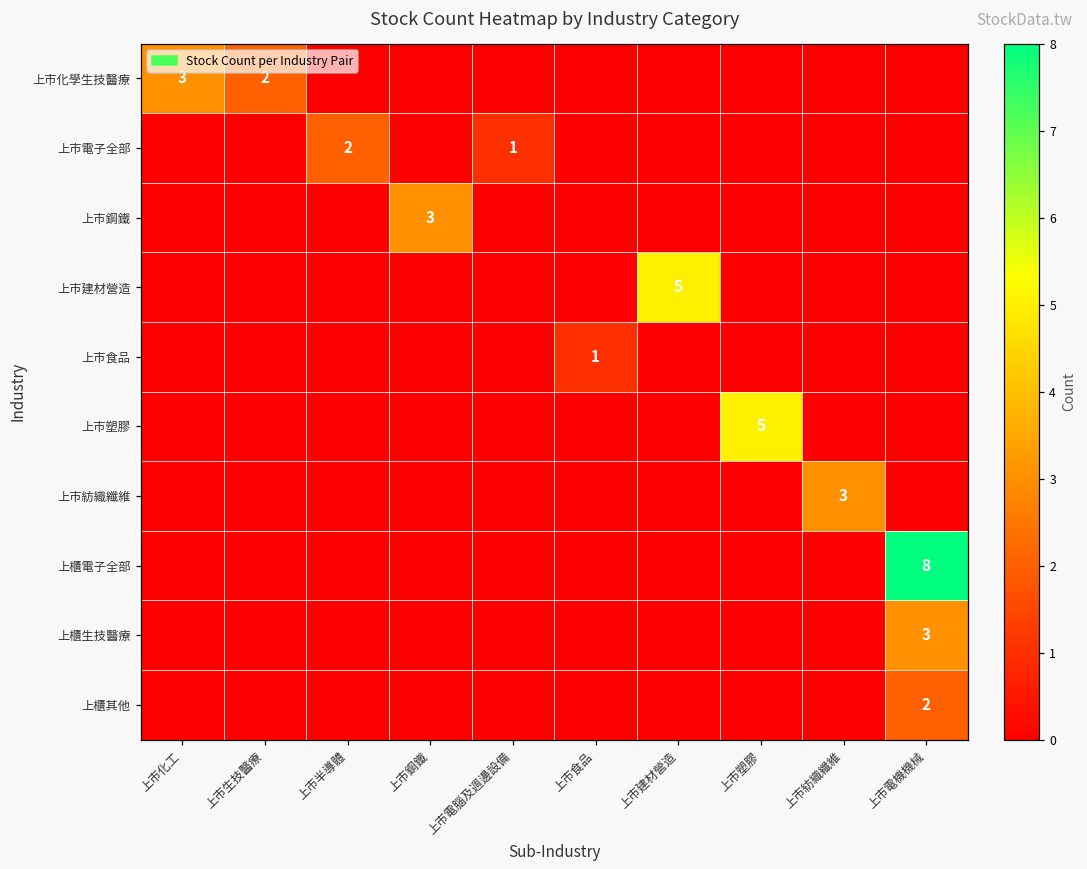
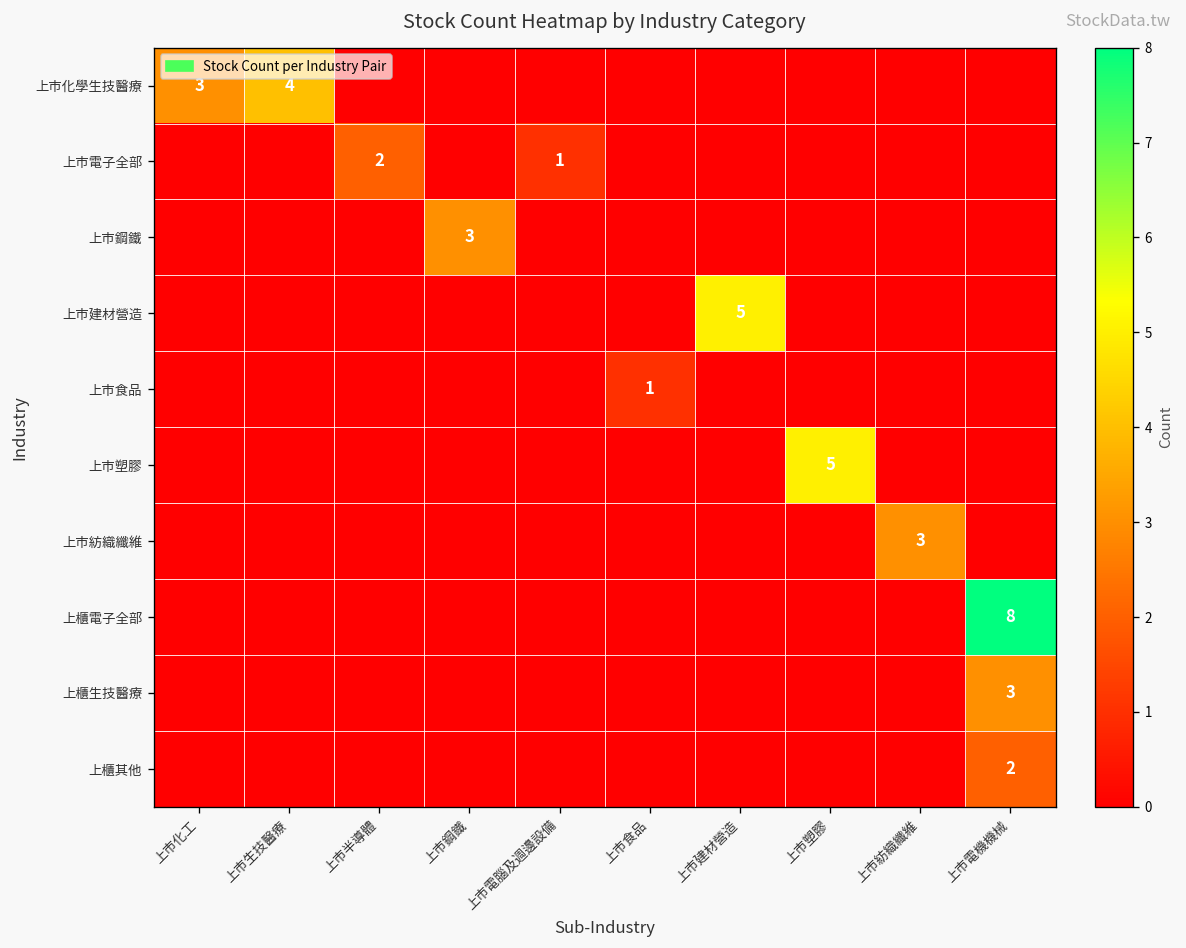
上市化學生技醫療, 上市生技醫療: 2 -> 4
